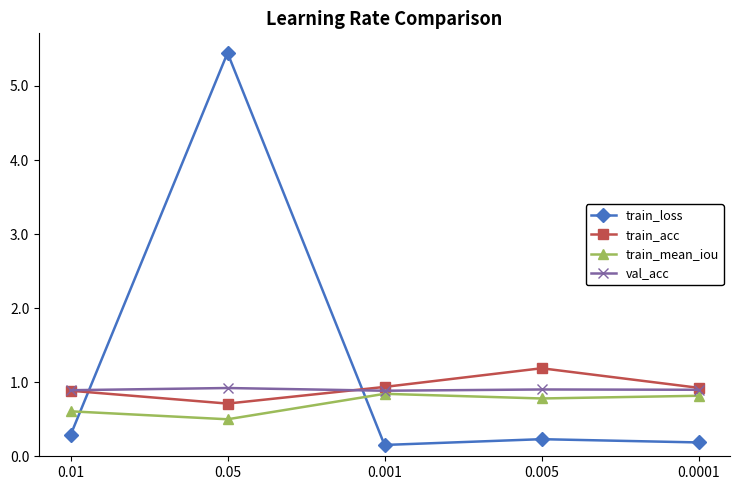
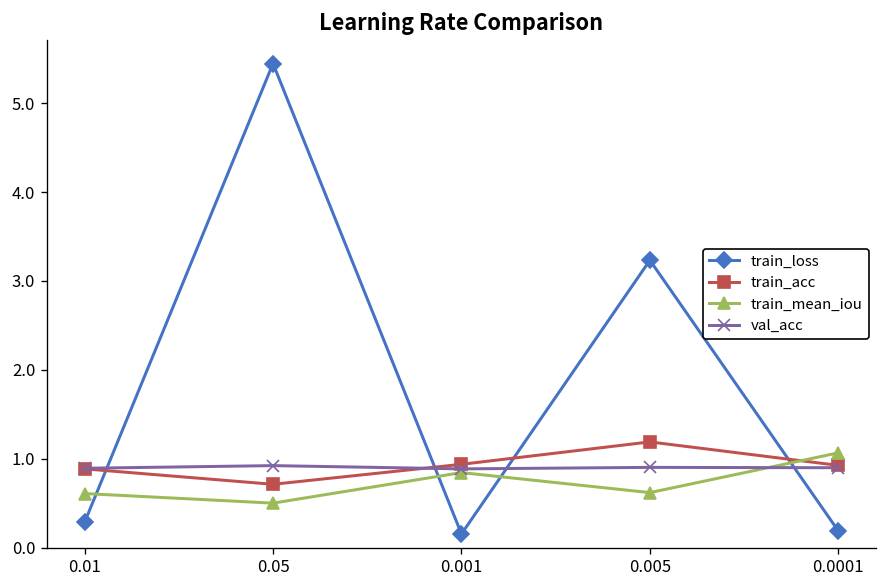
train_loss, 0.005: 0.2 -> 3.2
train_mean_iou, 0.005: 0.8 -> 0.6
train_mean_iou, 0.0001: 0.8 -> 1.1
